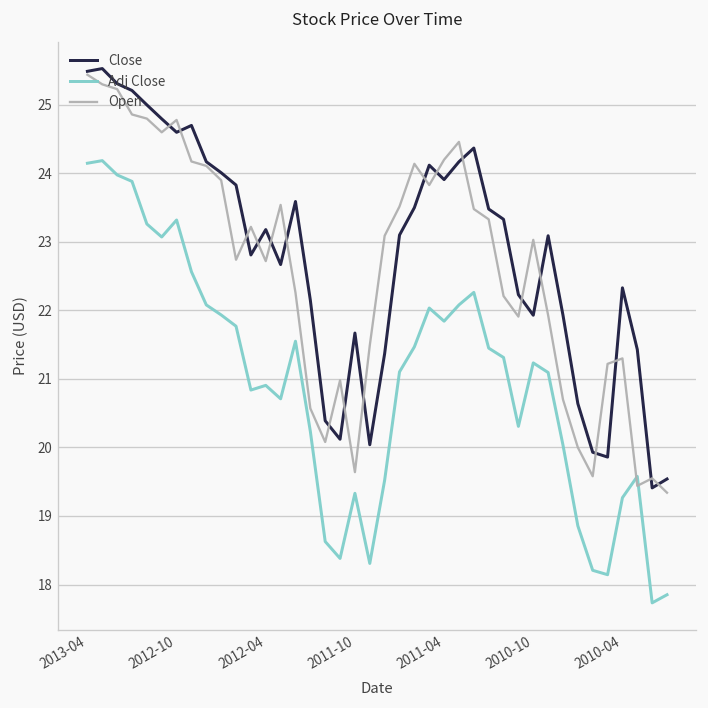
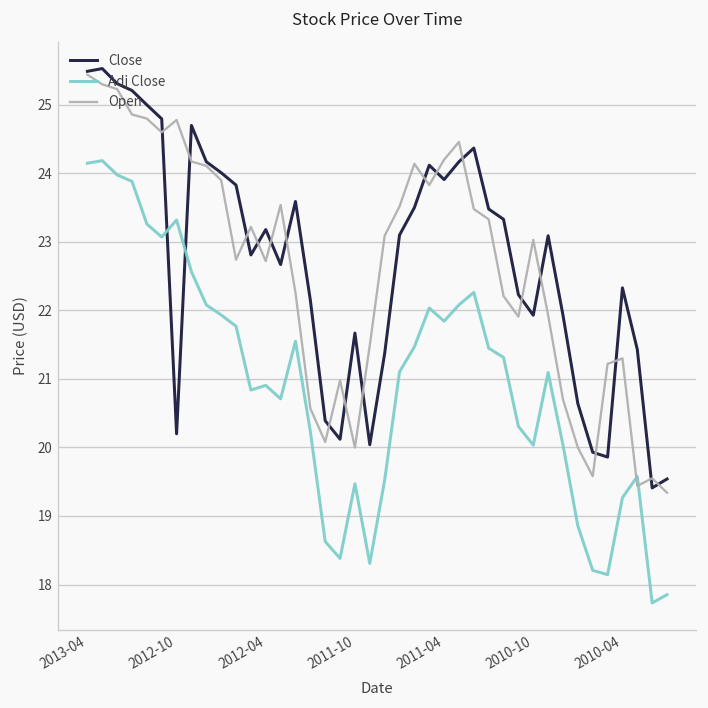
Close, 2012-10: 24.6 -> 20.2
Adj Close, 2011-10: 19.3 -> 19.5
Open, 2011-10: 19.6 -> 20.0
Adj Close, 2010-10: 21.2 -> 20.0
